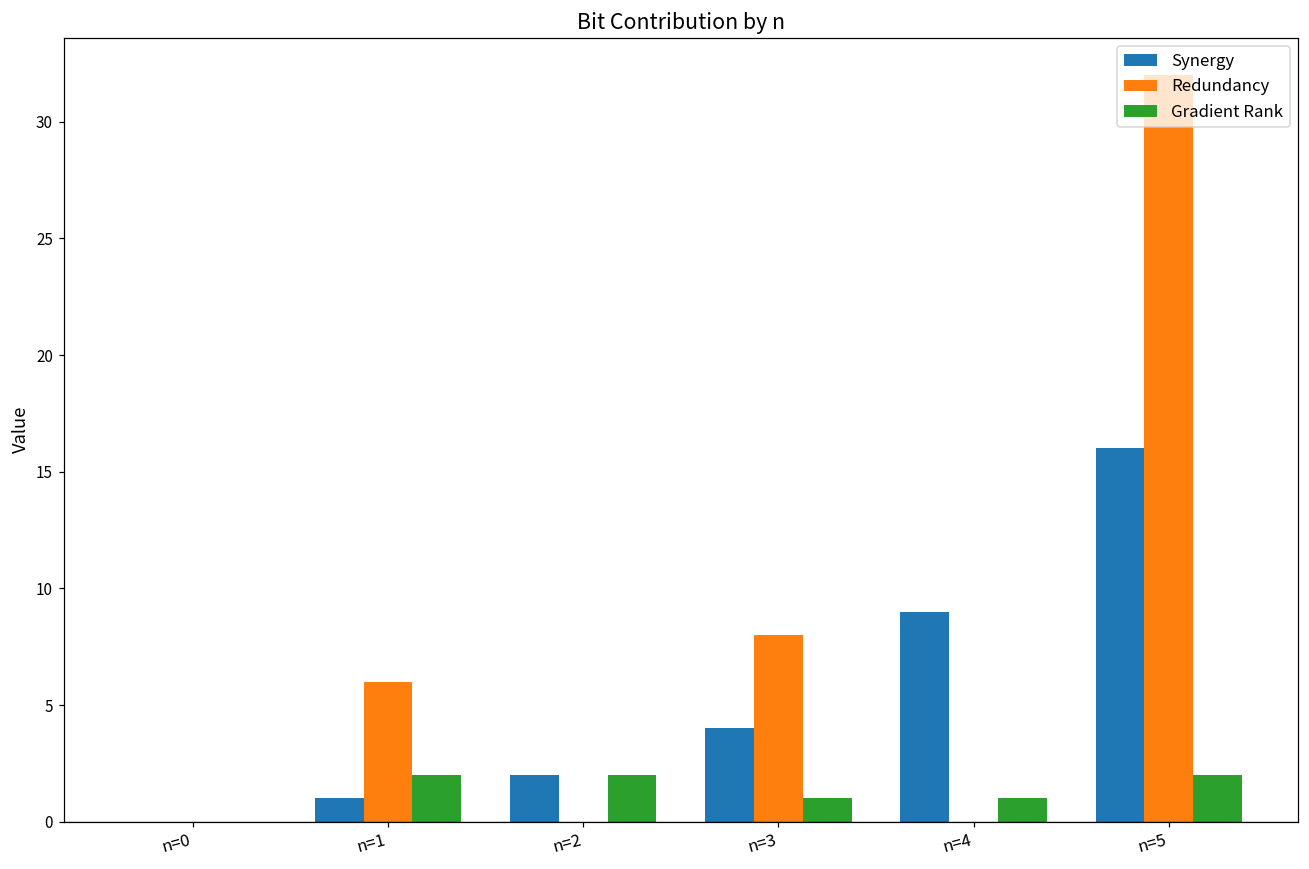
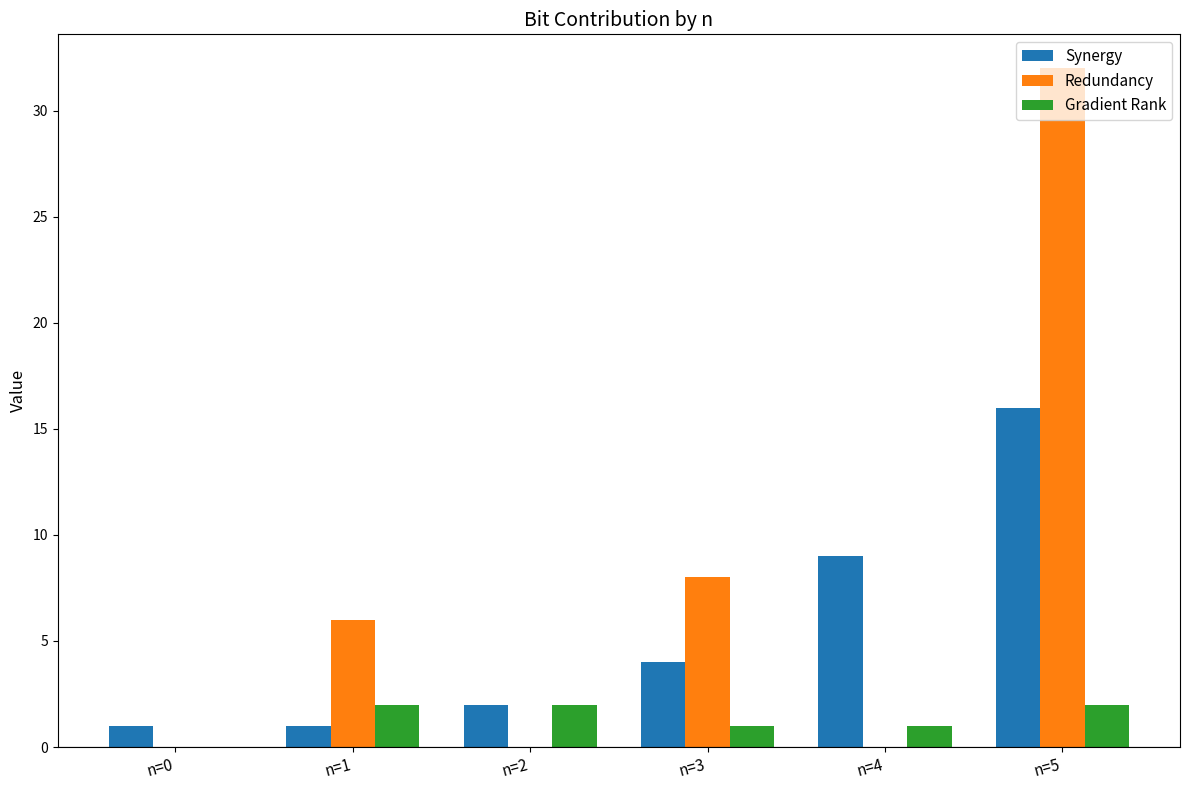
Synergy, n=0: 0 -> 1
